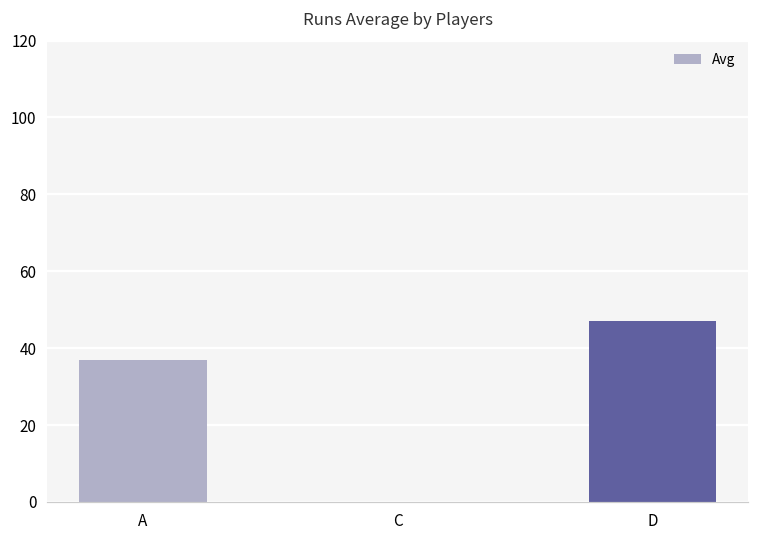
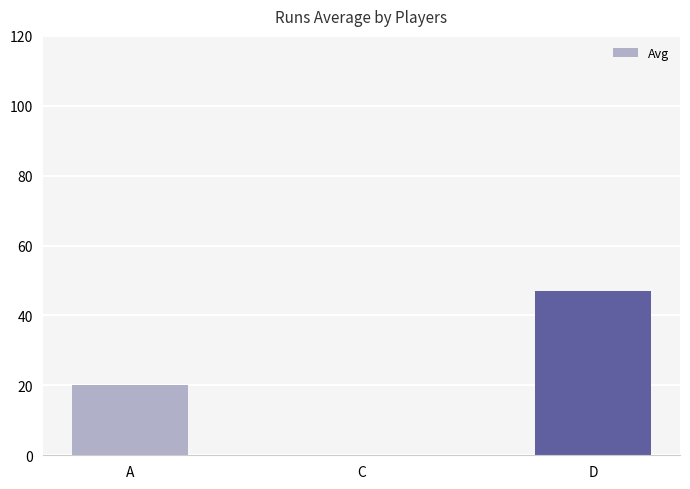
A: 37 -> 20
